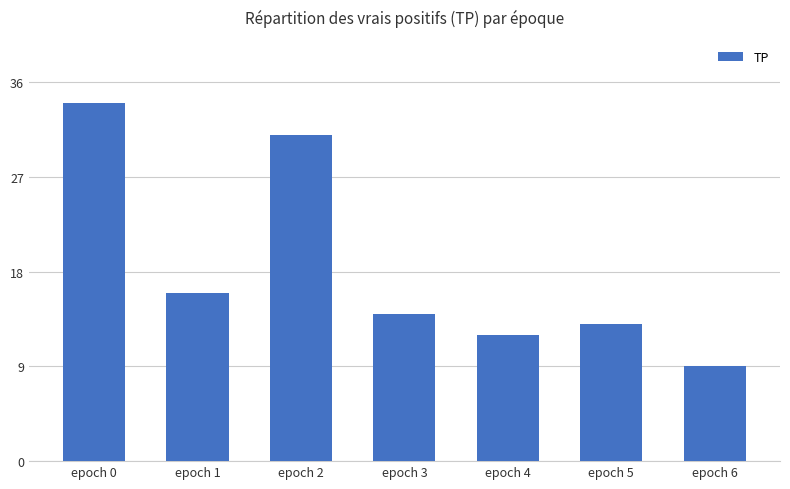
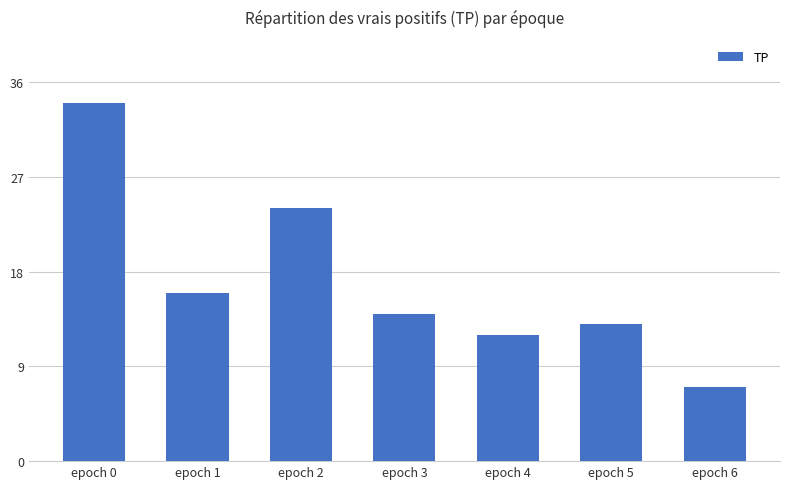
epoch 2: 31 -> 24
epoch 6: 9 -> 7
